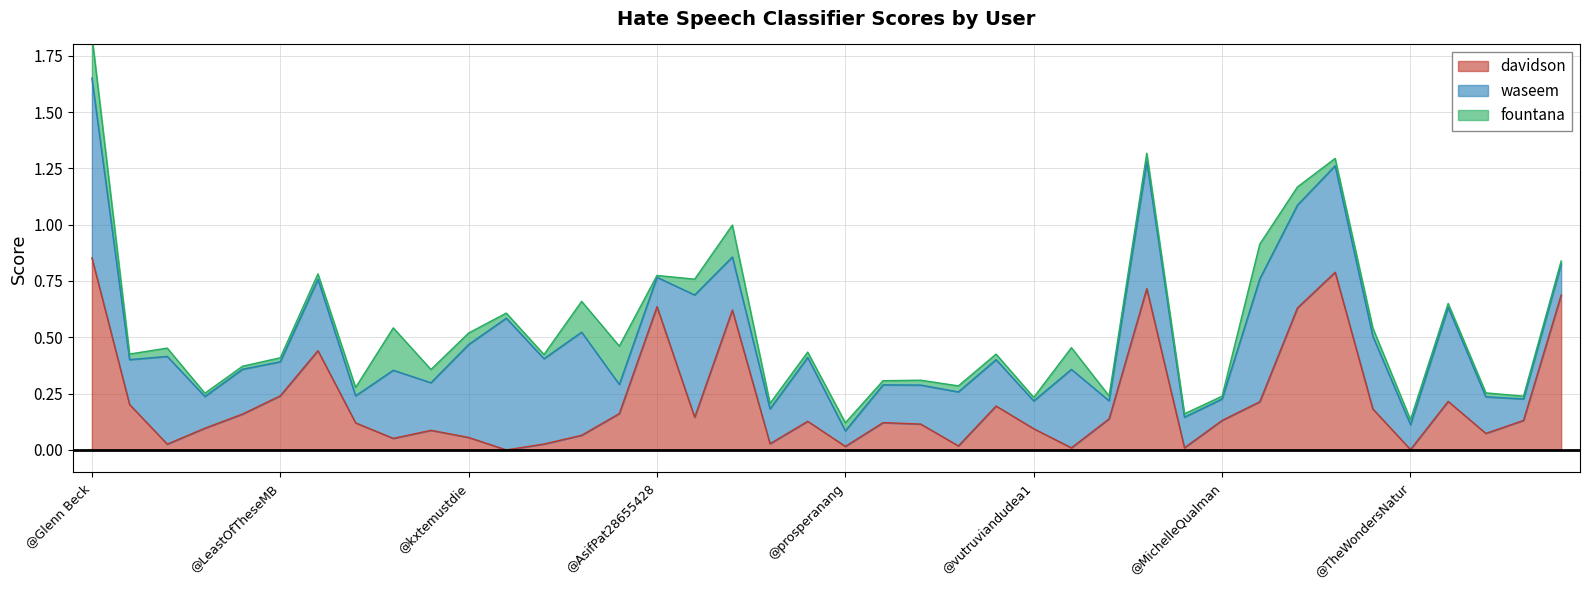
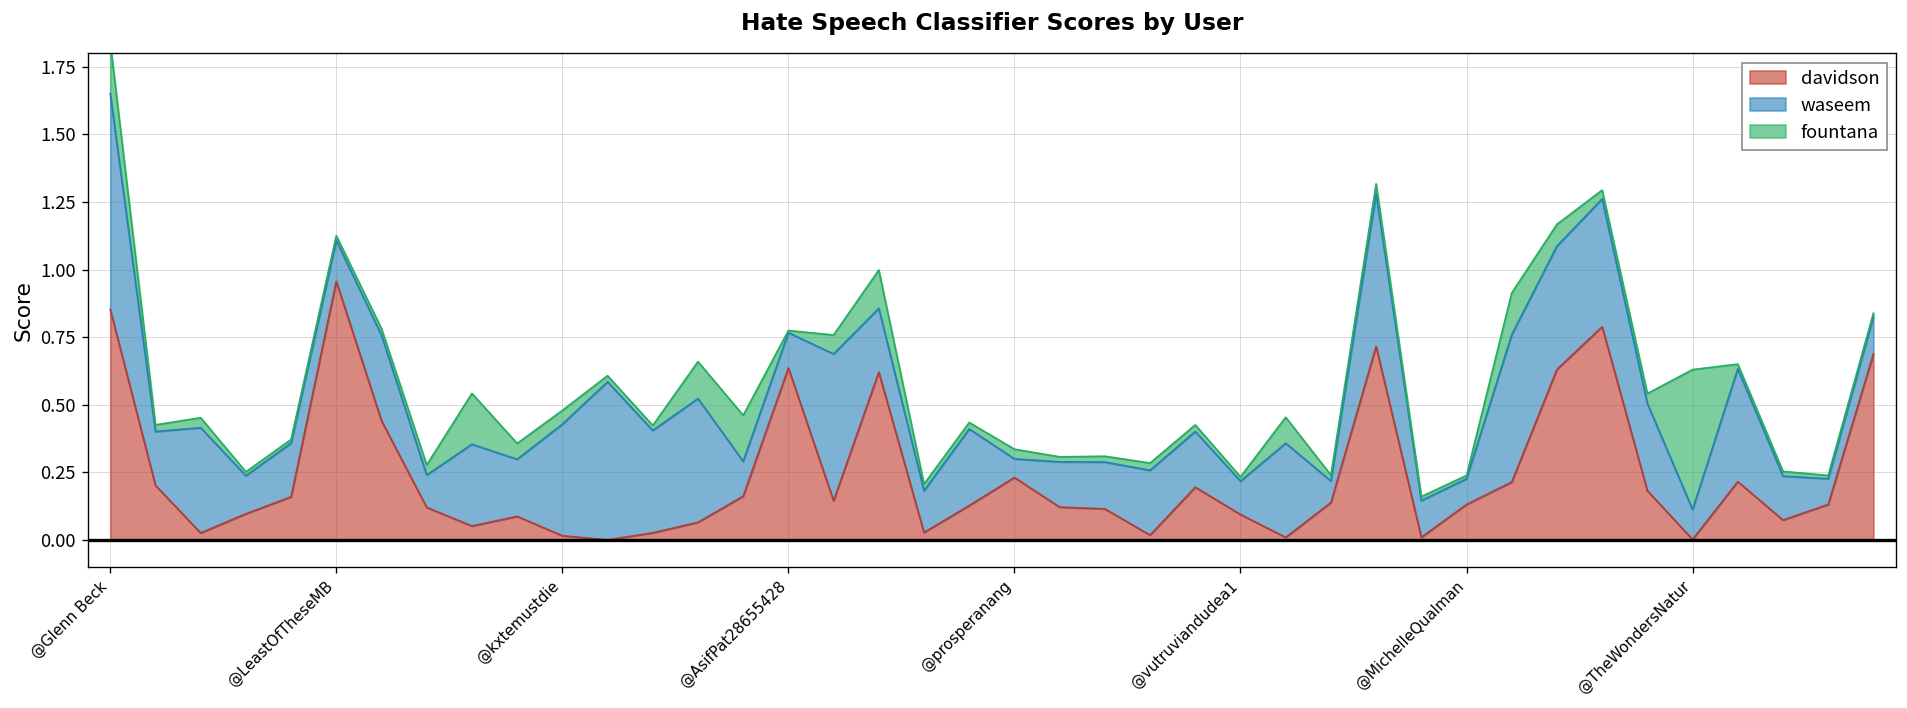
davidson, @LeastOfTheseMB: 0.24 -> 0.96
davidson, @kxtemustdie: 0.06 -> 0.02
davidson, @prosperanang: 0.02 -> 0.23
fountana, @TheWondersNatur: 0.02 -> 0.52
